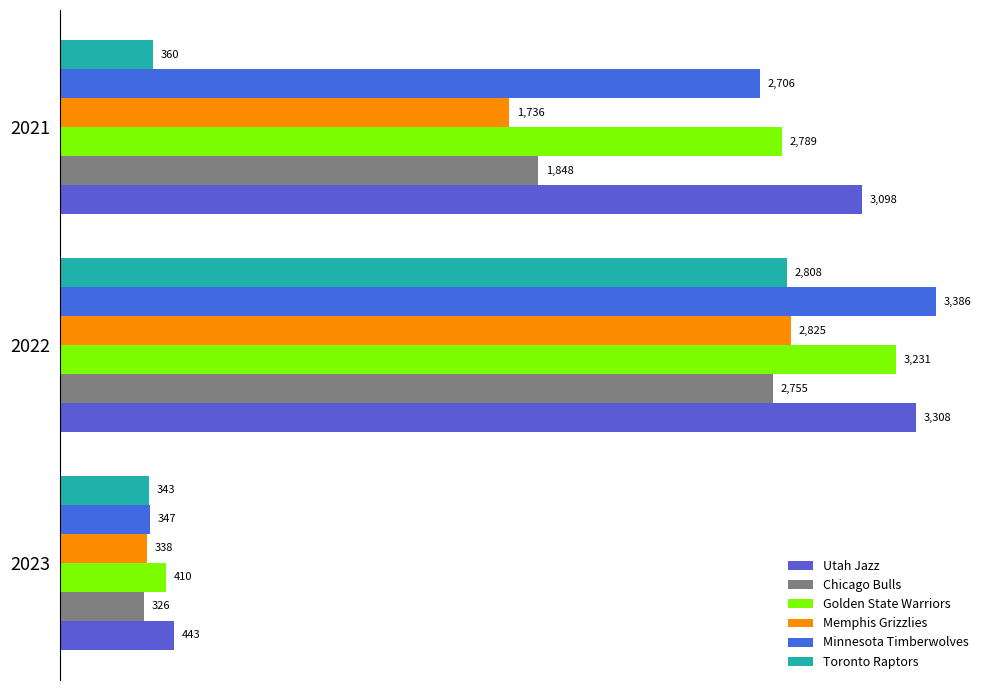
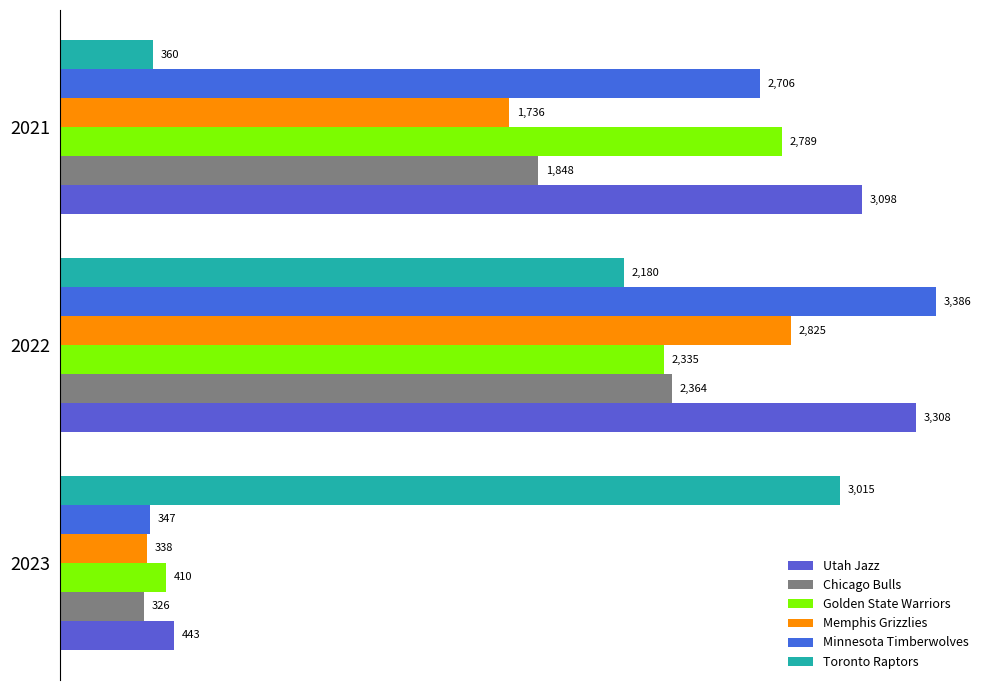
Toronto Raptors, 2022: 2,808 -> 2,180
Golden State Warriors, 2022: 3,231 -> 2,335
Chicago Bulls, 2022: 2,755 -> 2,364
Toronto Raptors, 2023: 343 -> 3,015
